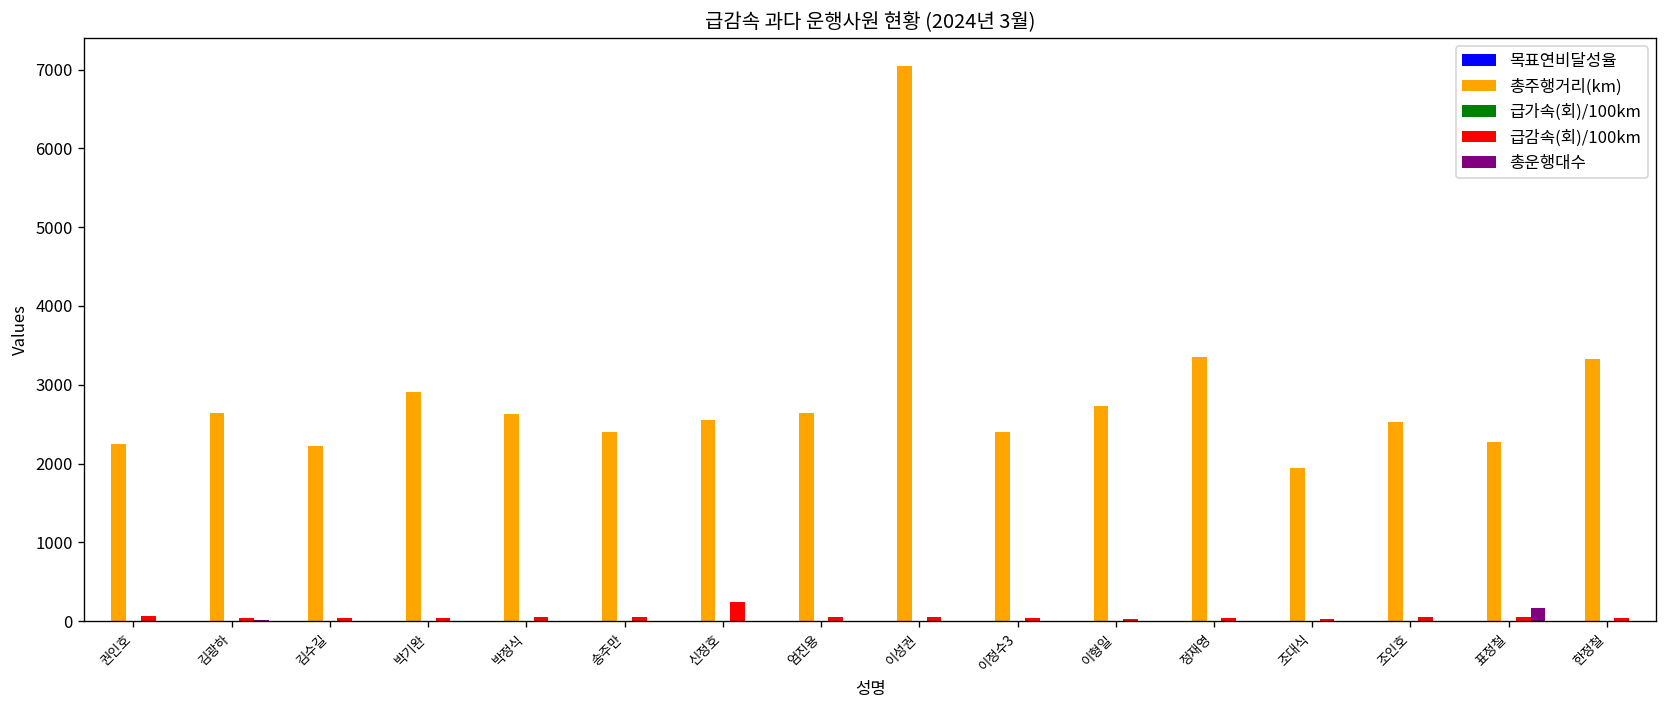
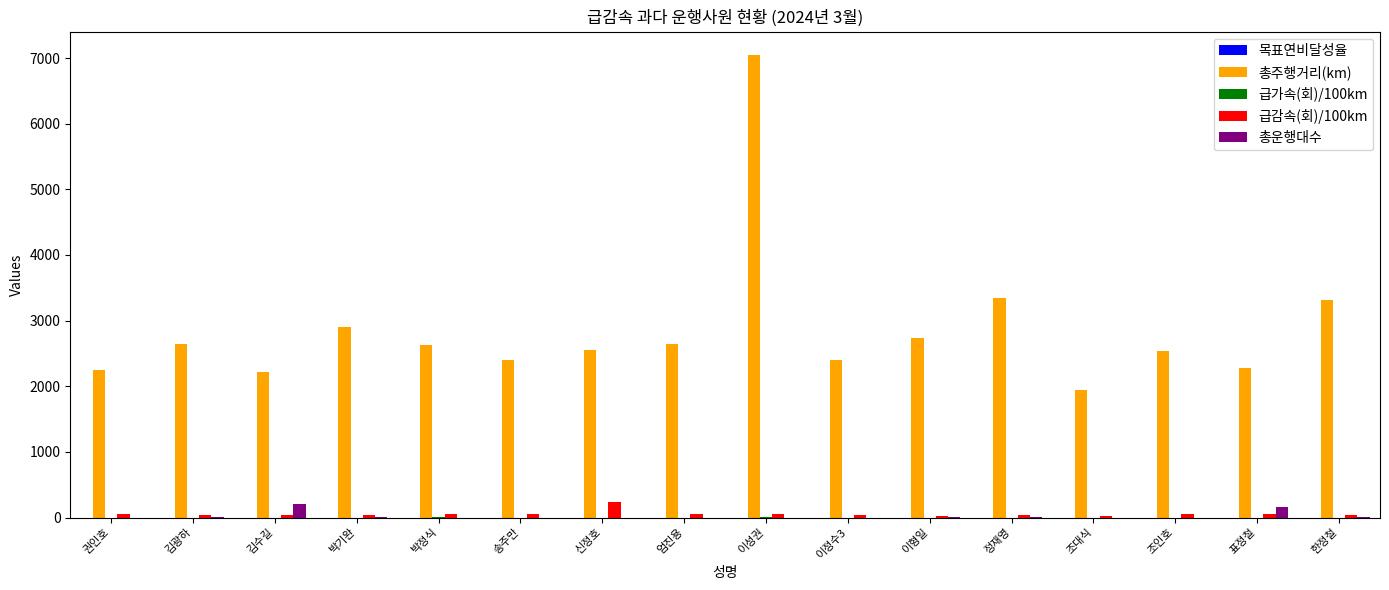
총운행대수, 김수길: 0 -> 200
